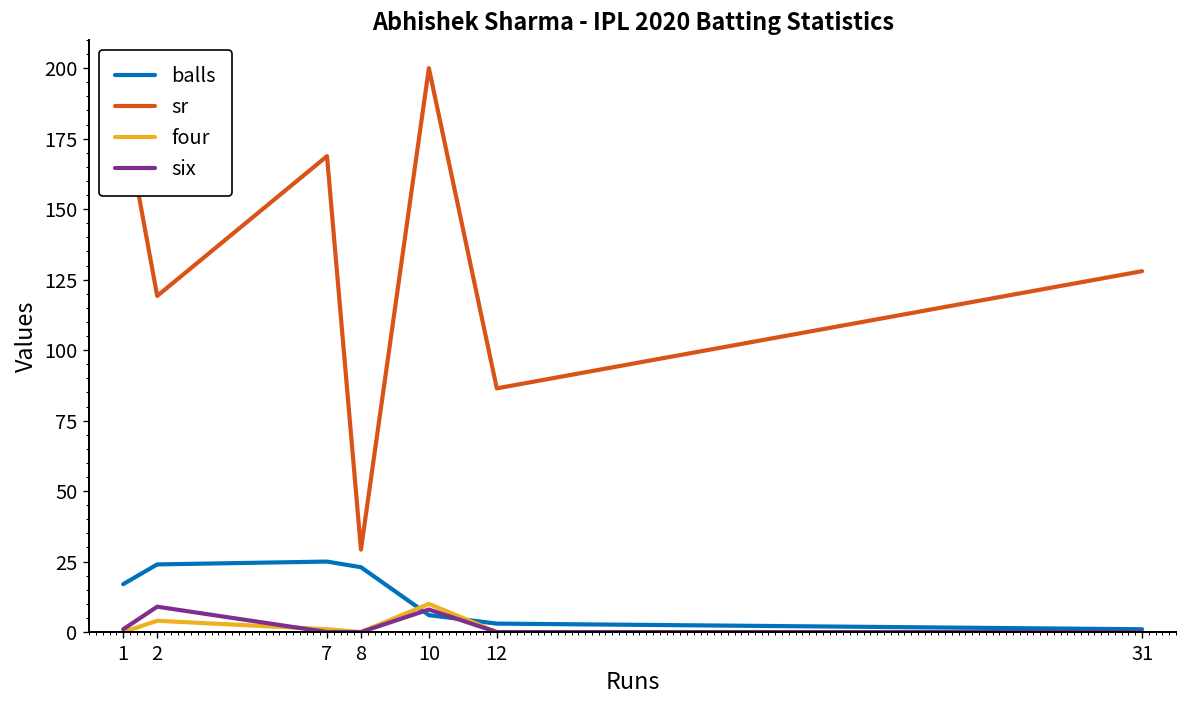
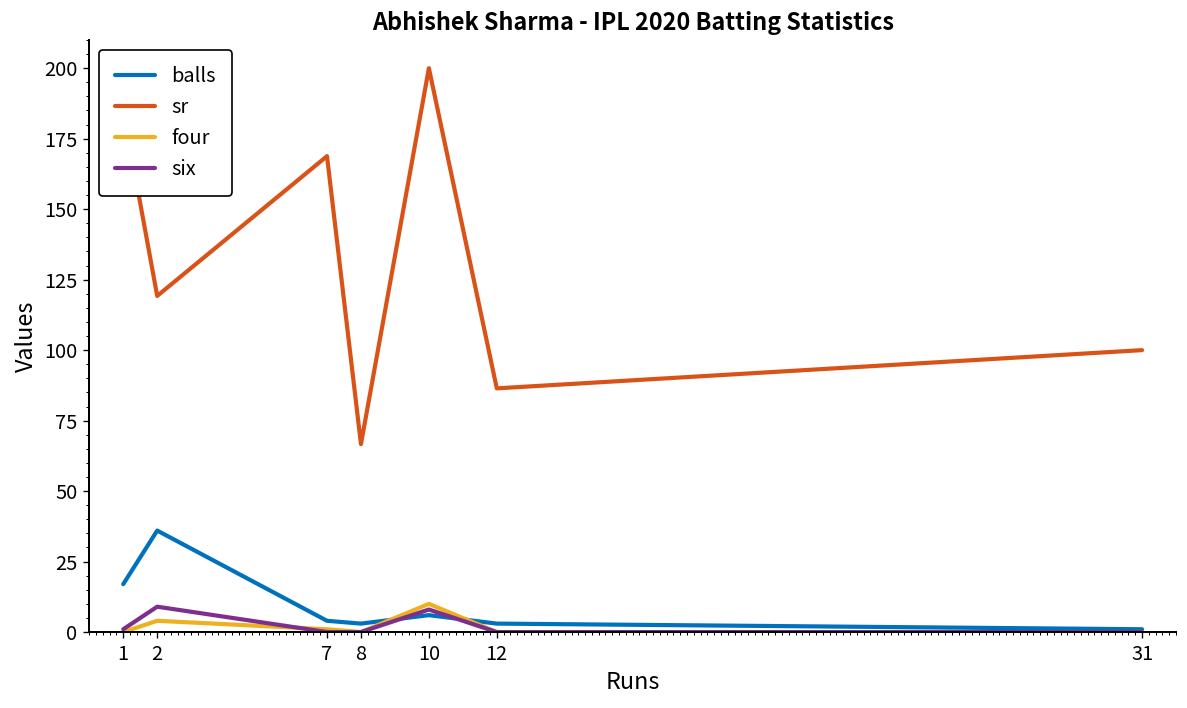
balls, 2: 24 -> 36
balls, 7: 25 -> 4
balls, 8: 23 -> 3
sr, 8: 29 -> 67
sr, 31: 128 -> 100
